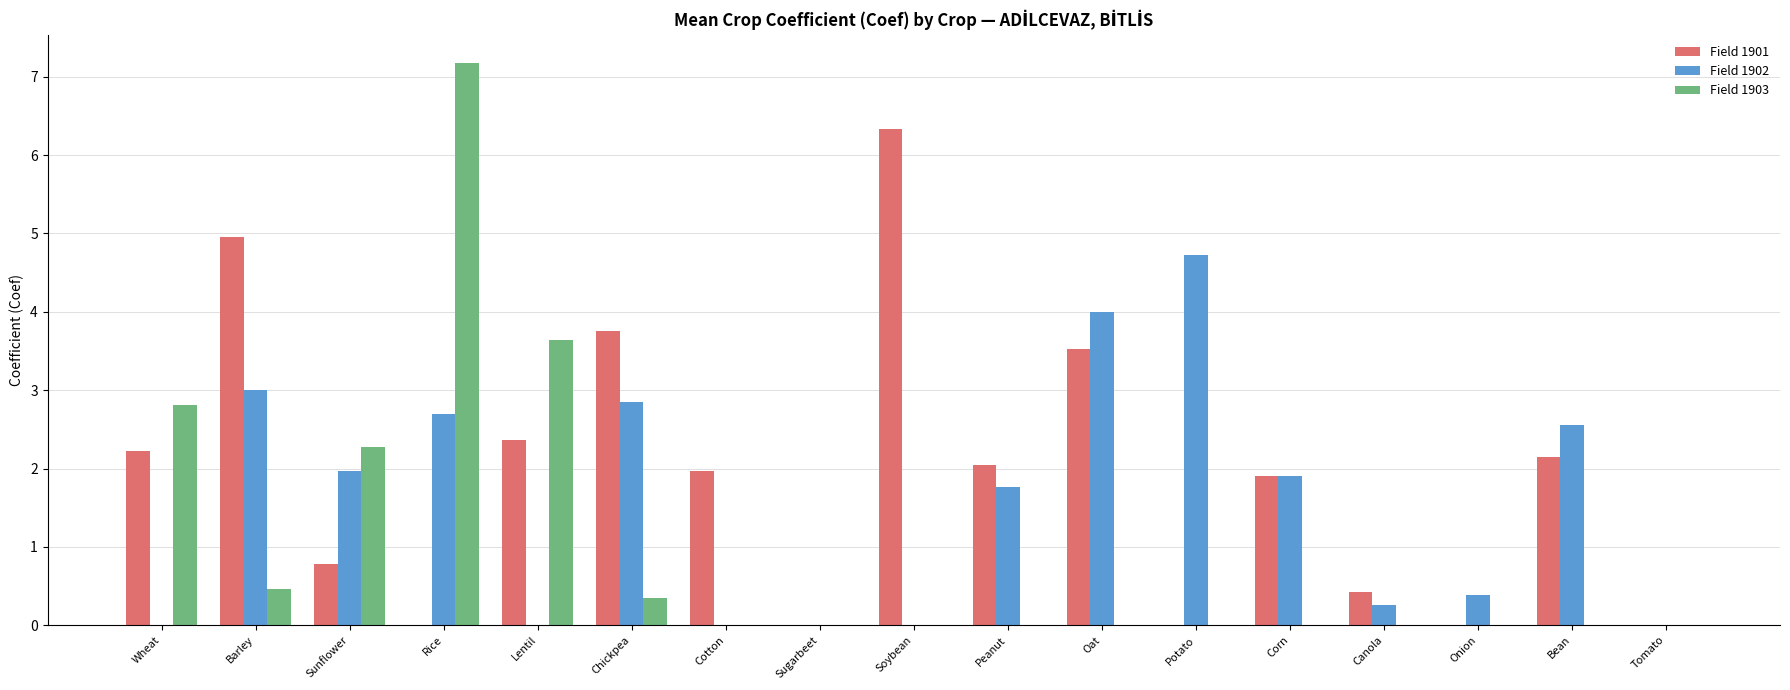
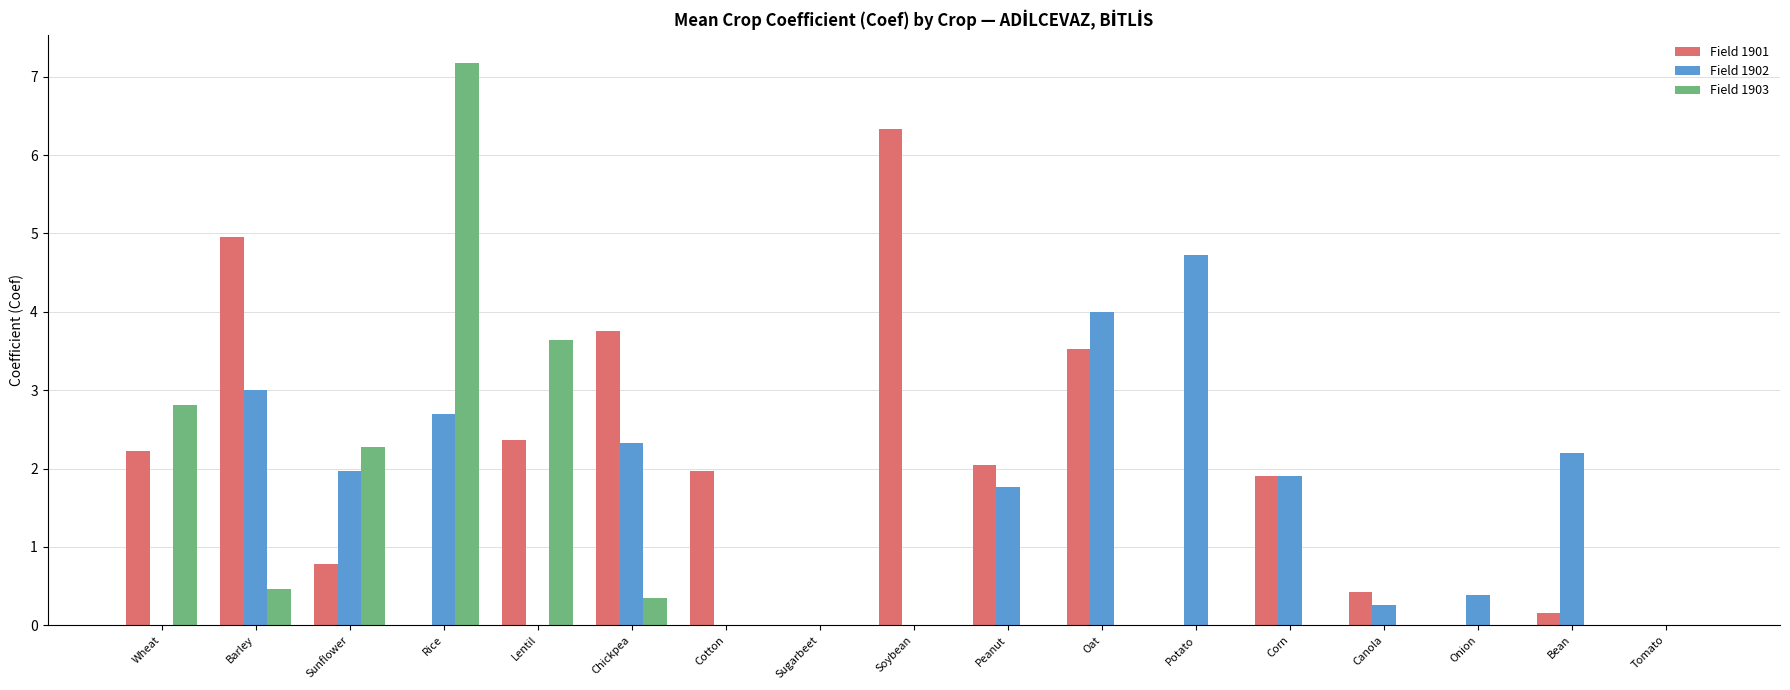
Field 1902, Chickpea: 2.9 -> 2.3
Field 1901, Bean: 2.2 -> 0.2
Field 1902, Bean: 2.6 -> 2.2
